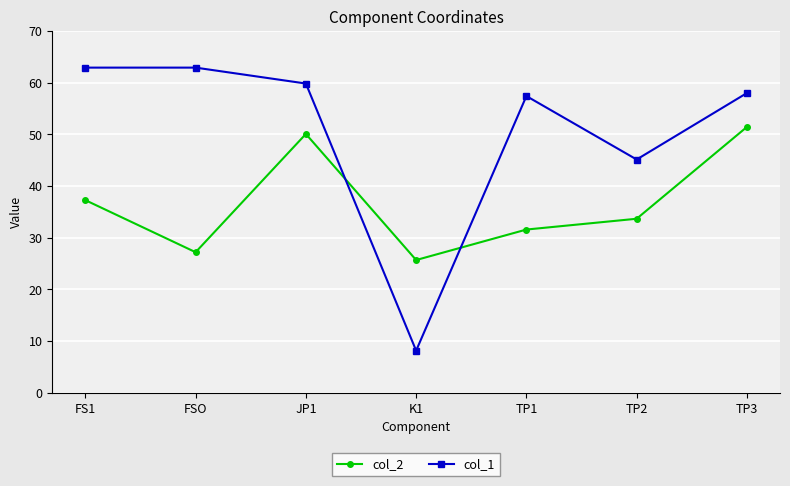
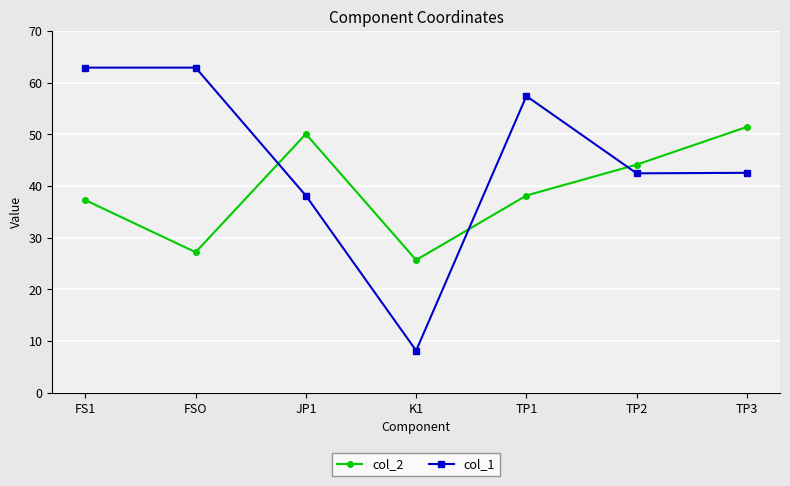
col_1, JP1: 60 -> 38
col_2, TP1: 32 -> 38
col_2, TP2: 34 -> 44
col_1, TP2: 45 -> 42
col_1, TP3: 58 -> 43
